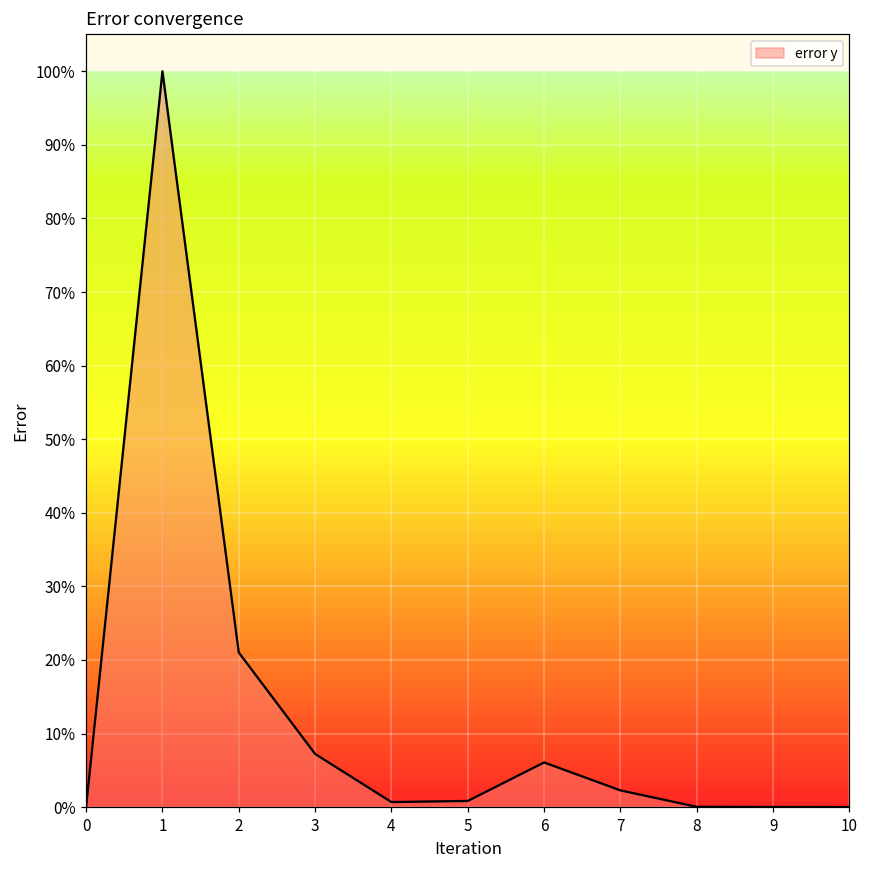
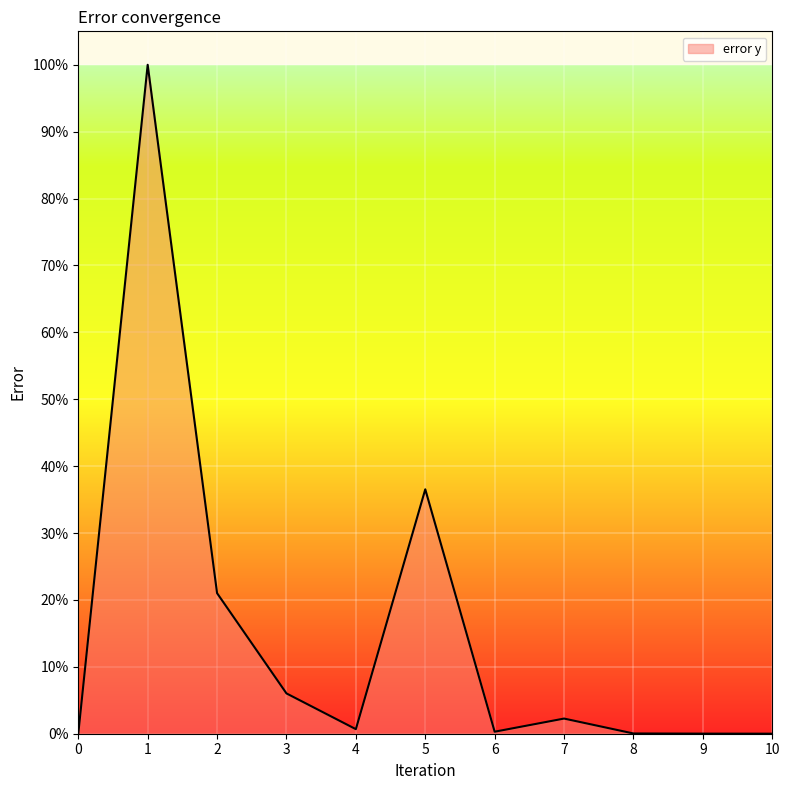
3: 7% -> 6%
5: 1% -> 37%
6: 6% -> 0%
